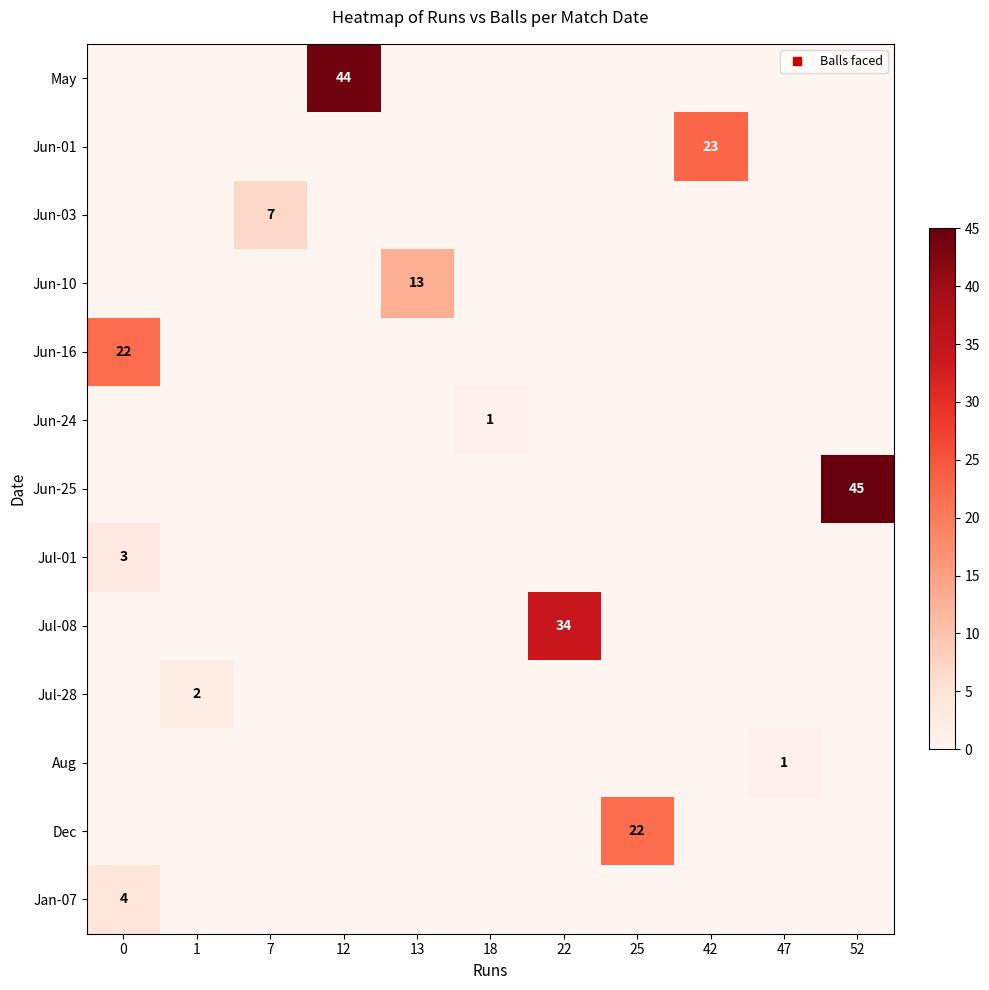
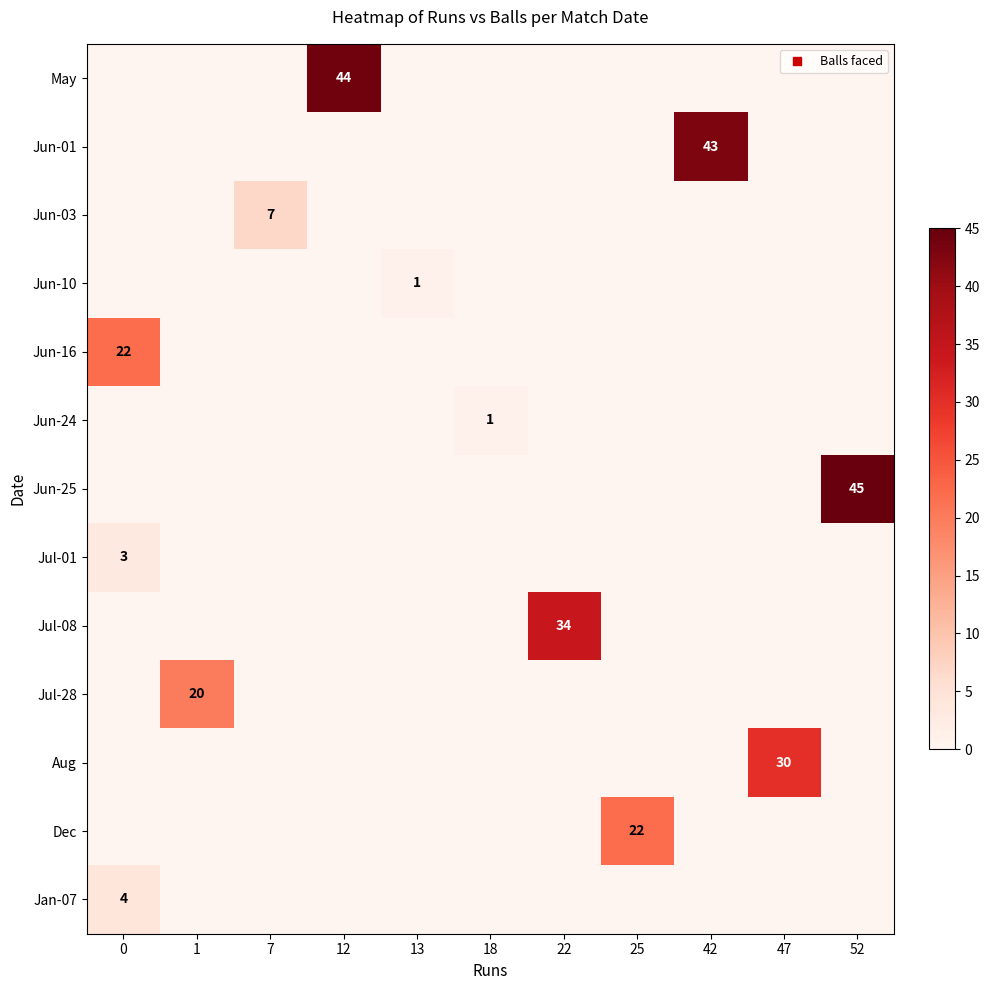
Jun-01, 42: 23 -> 43
Jun-10, 13: 13 -> 1
Jul-28, 1: 2 -> 20
Aug, 47: 1 -> 30
